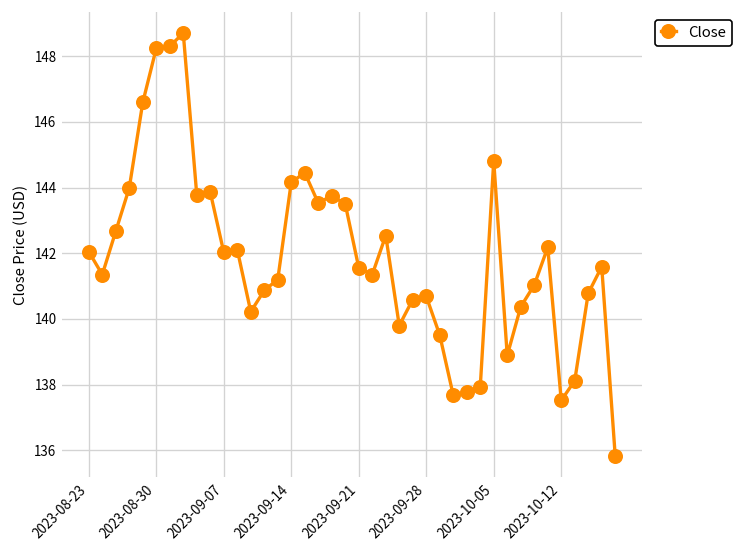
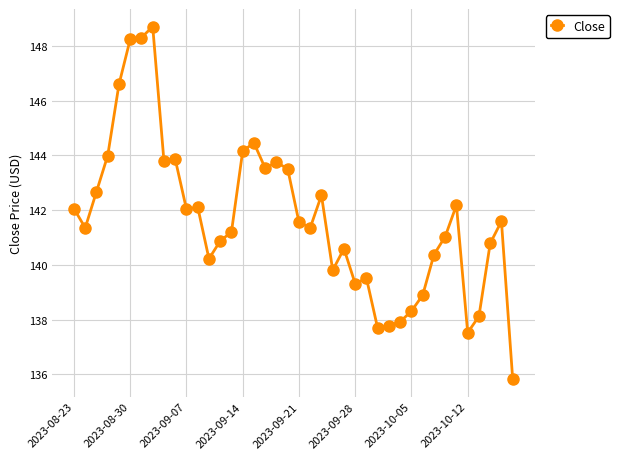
2023-09-28: 140.7 -> 139.3
2023-10-05: 144.8 -> 138.3
